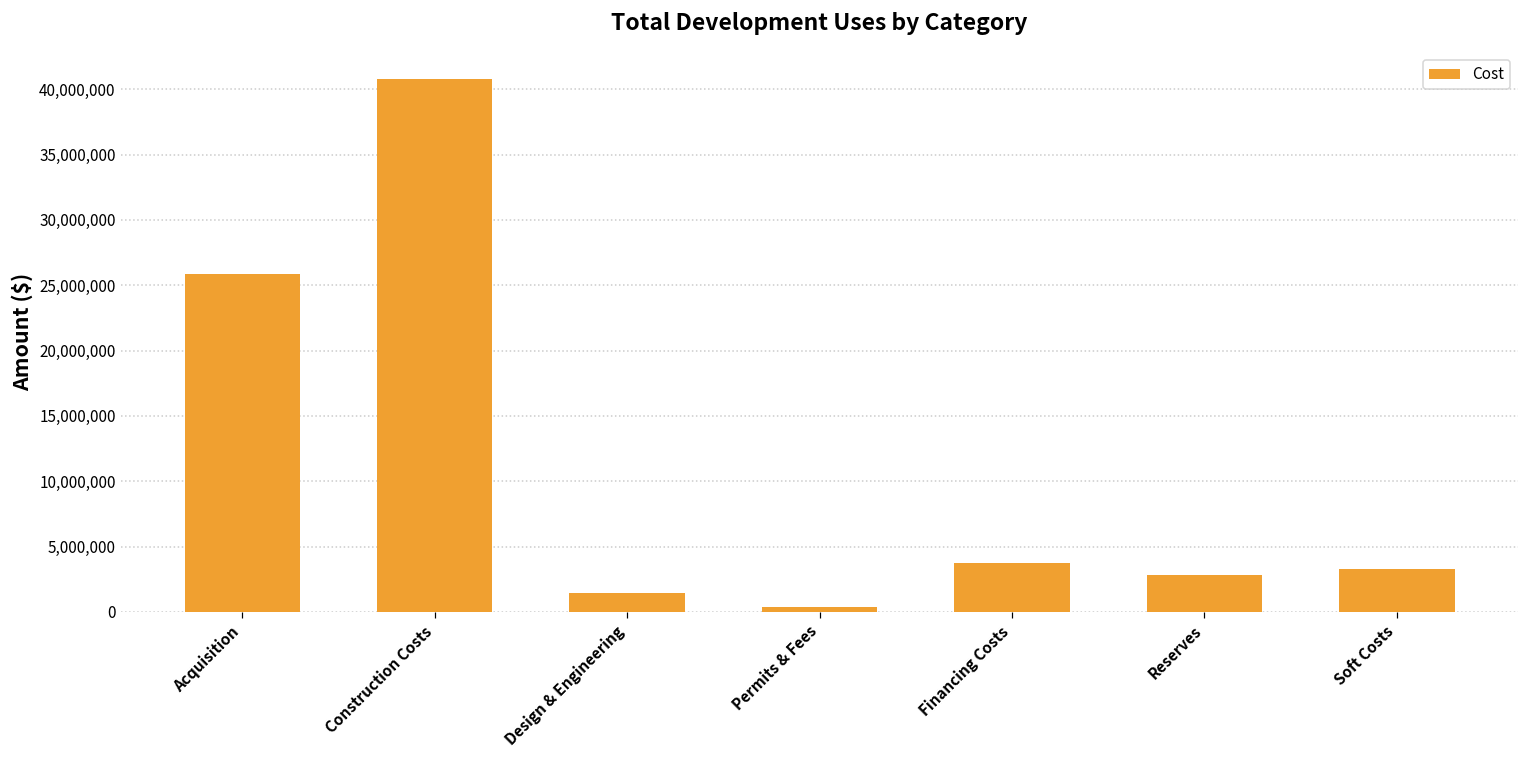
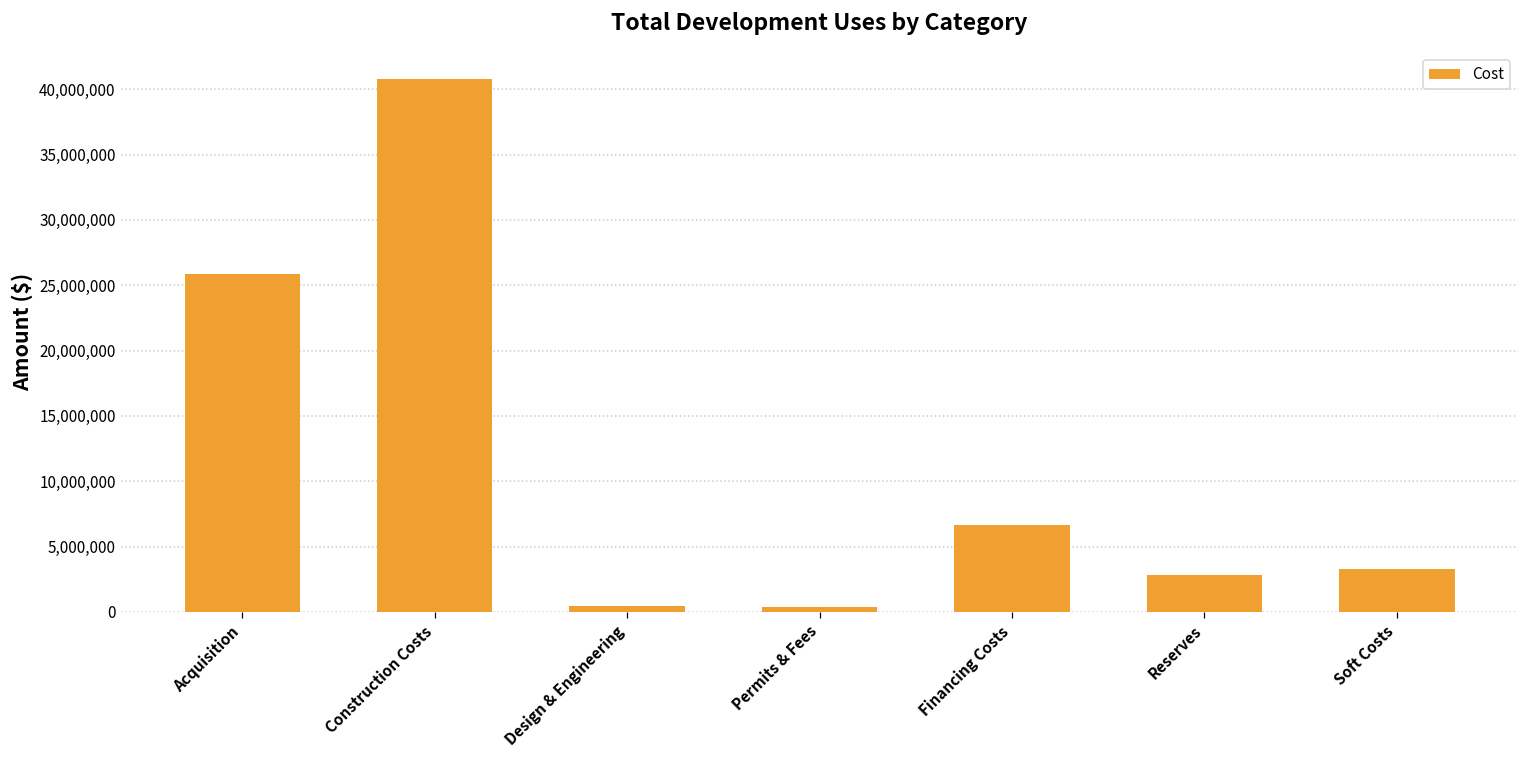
Design & Engineering: 1,400,000 -> 400,000
Financing Costs: 3,800,000 -> 6,700,000
